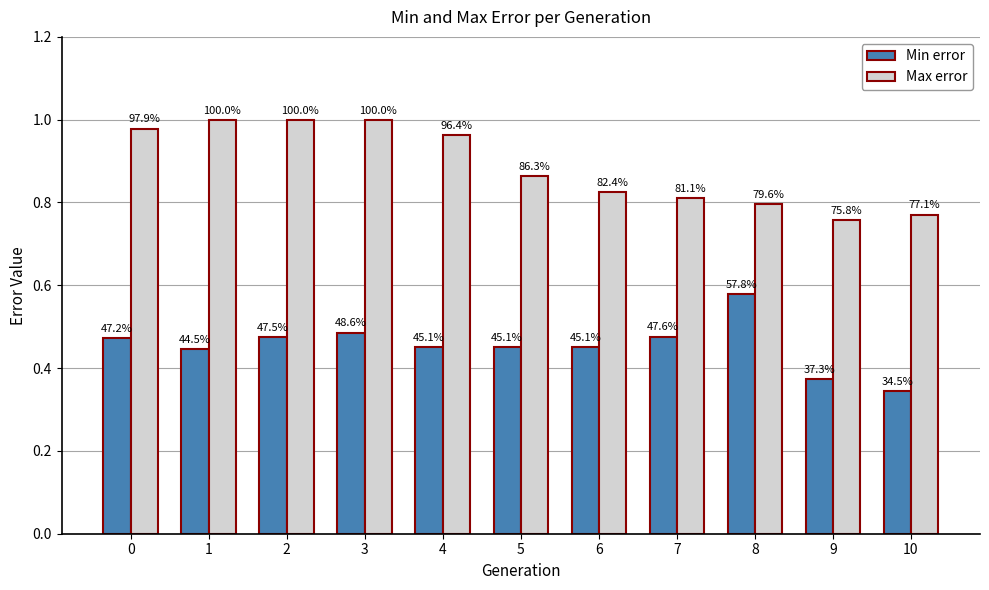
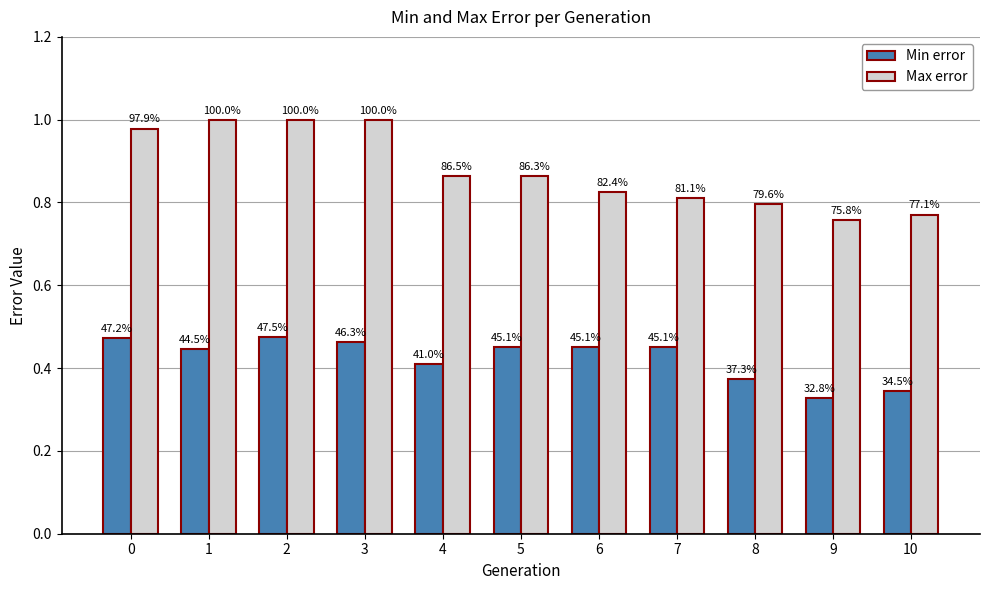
Min error, 3: 48.6% -> 46.3%
Min error, 4: 45.1% -> 41.0%
Max error, 4: 96.4% -> 86.5%
Min error, 7: 47.6% -> 45.1%
Min error, 8: 57.8% -> 37.3%
Min error, 9: 37.3% -> 32.8%
